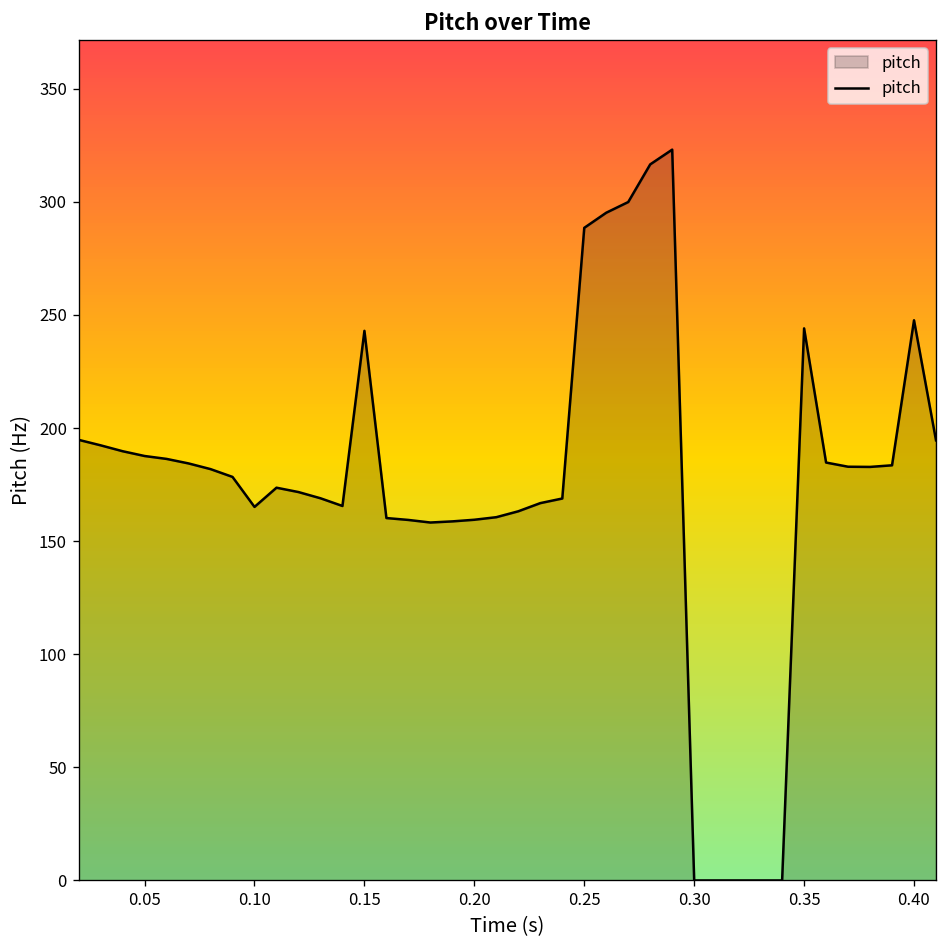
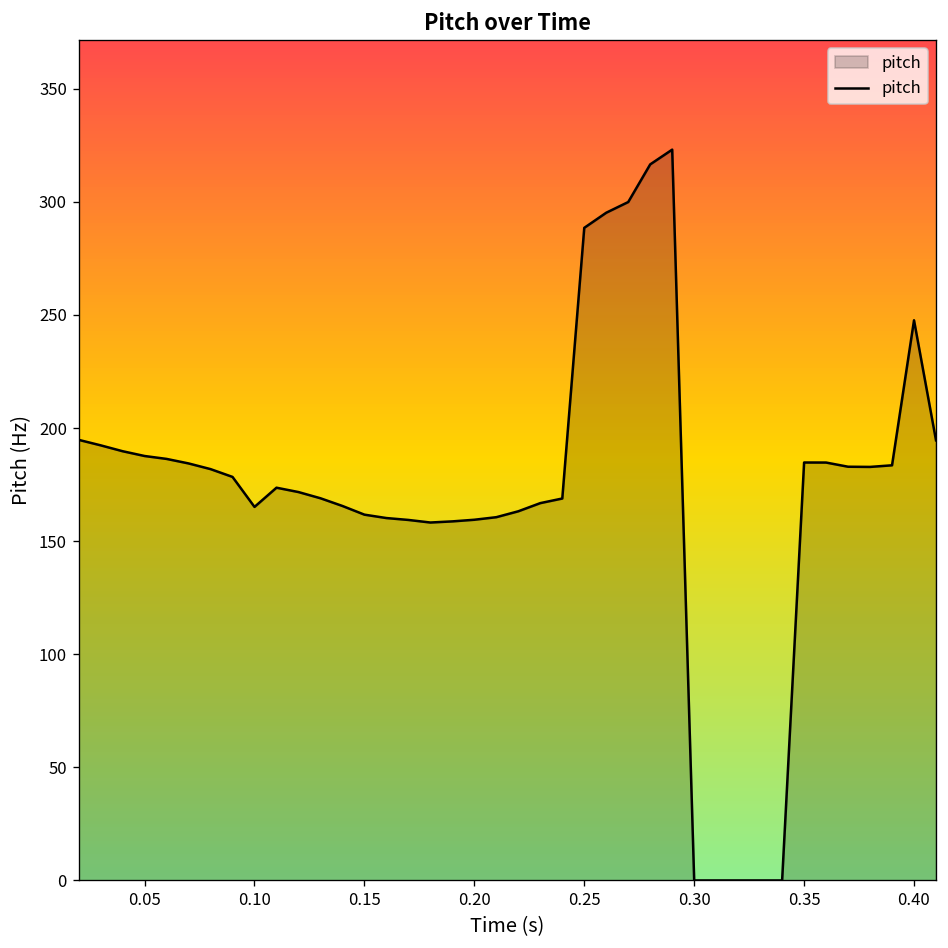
0.15: 243 -> 162
0.35: 244 -> 185
